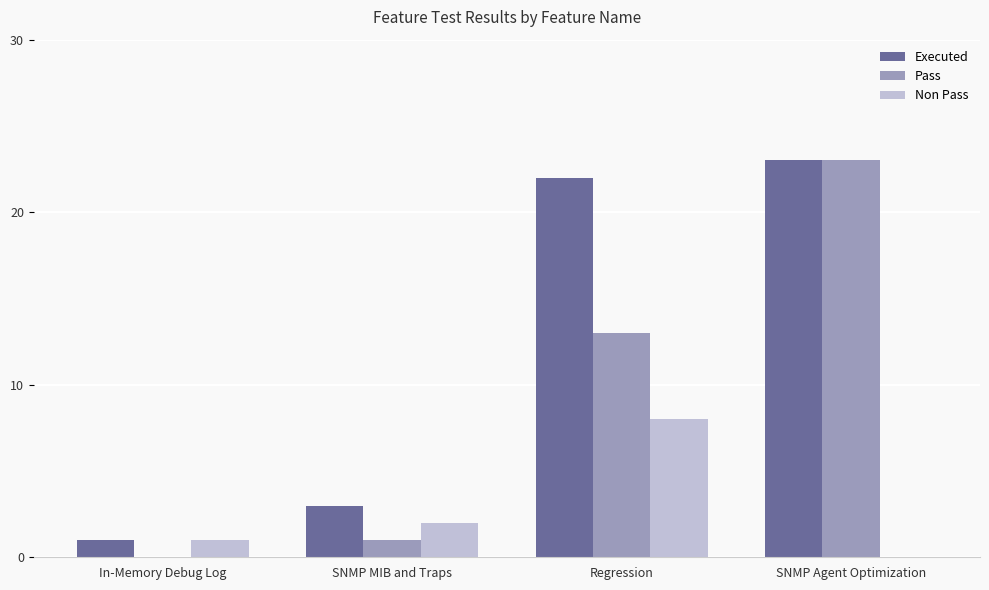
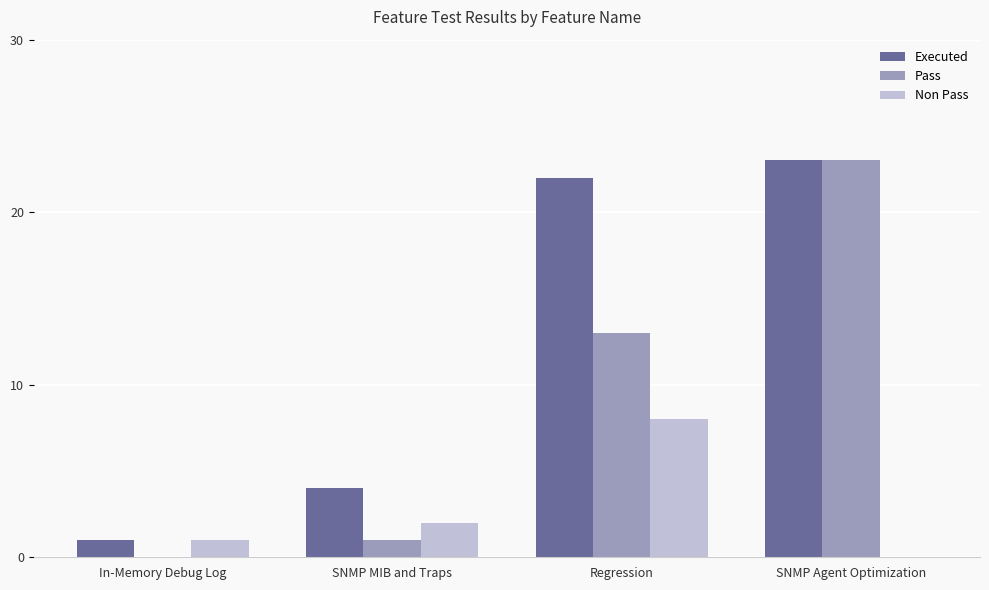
Executed, SNMP MIB and Traps: 3 -> 4
